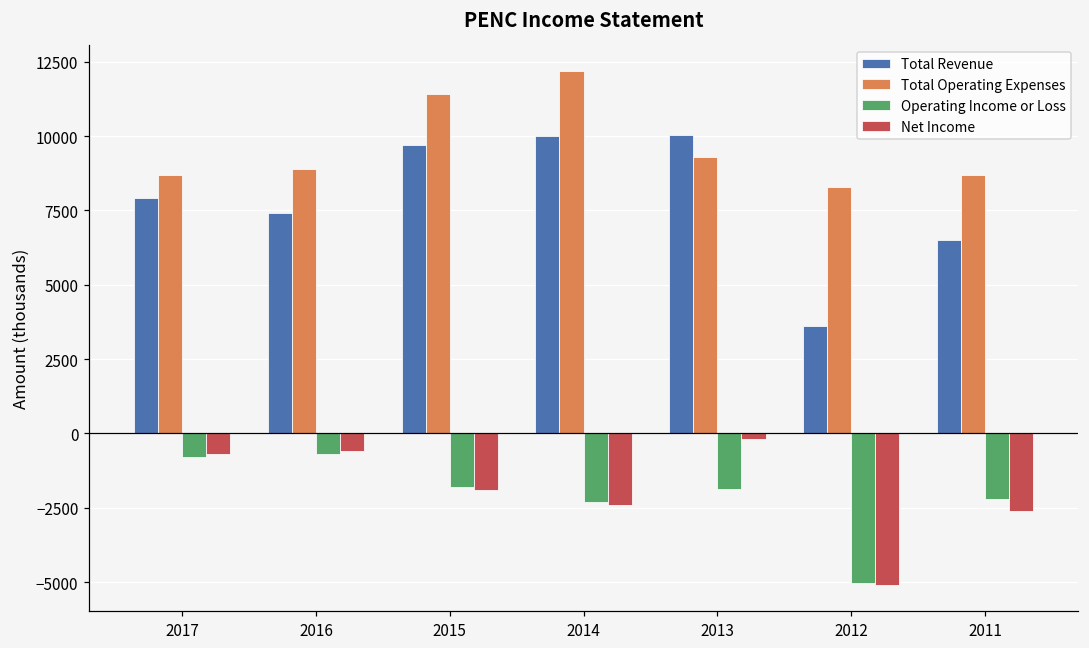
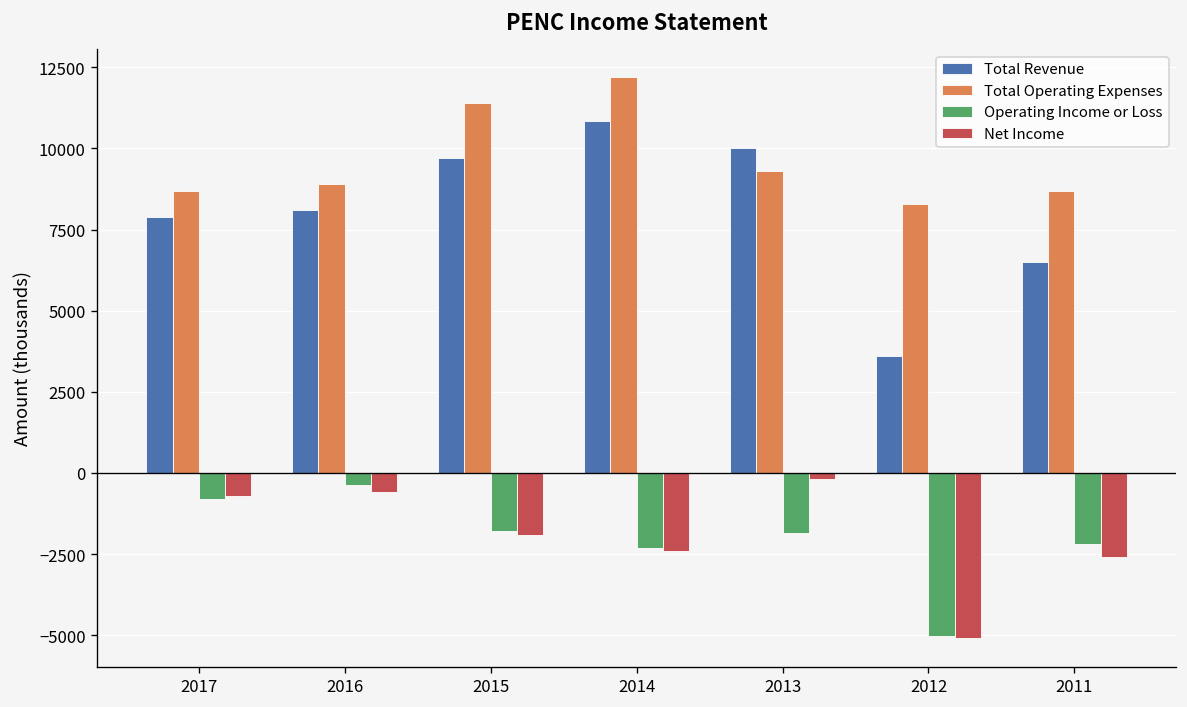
Total Revenue, 2016: 7400 -> 8100
Operating Income or Loss, 2016: -700 -> -400
Total Revenue, 2014: 10000 -> 10800
